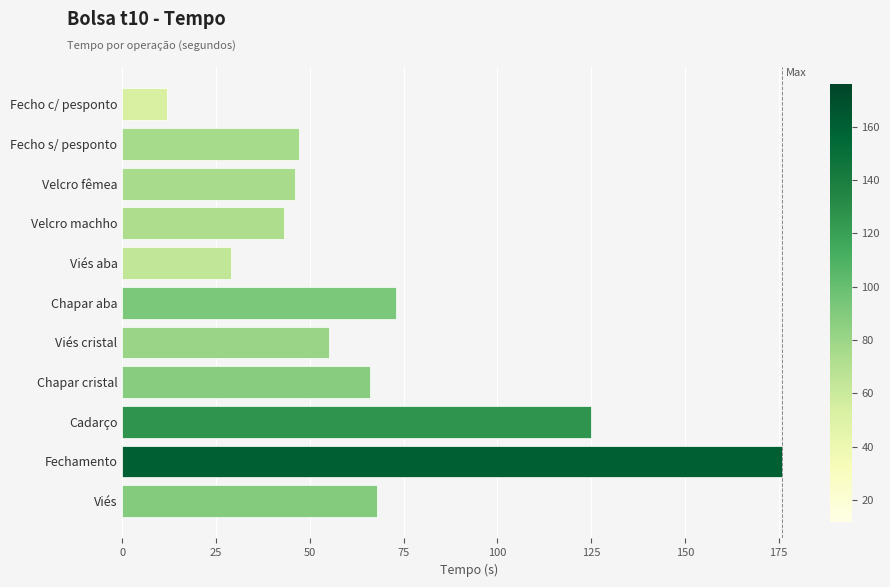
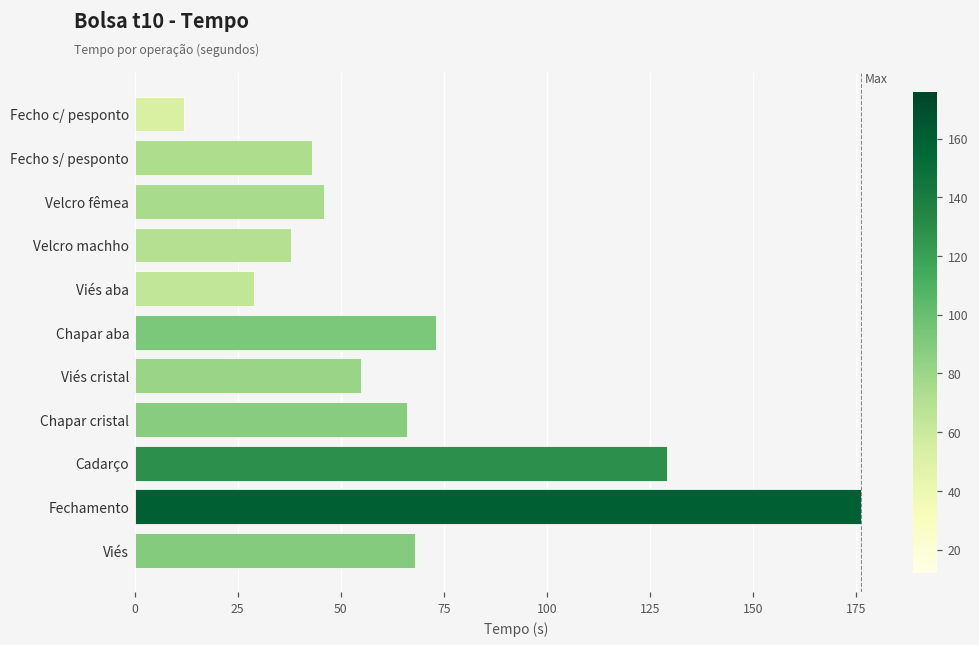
Fecho s/ pesponto: 47 -> 43
Velcro machho: 43 -> 38
Cadarço: 125 -> 129
